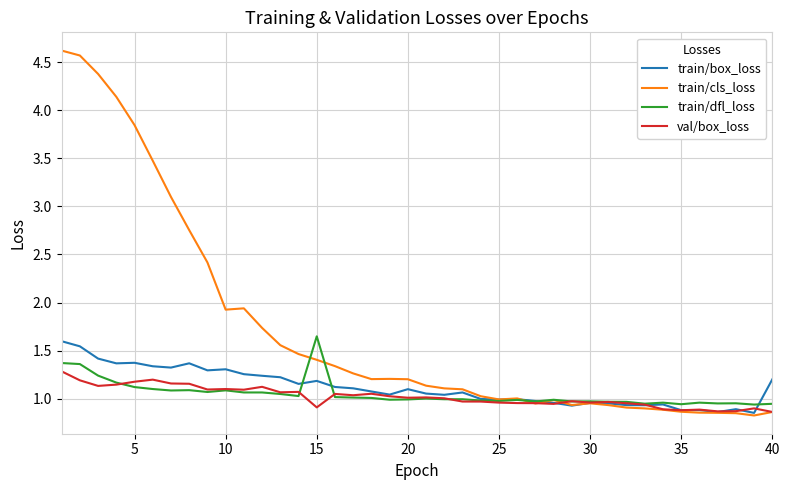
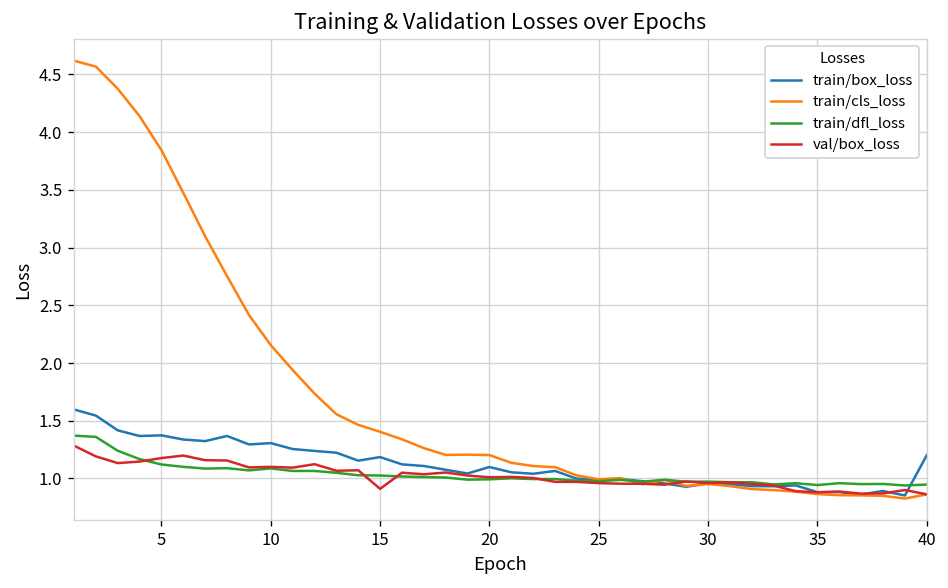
train/cls_loss, 10: 1.9 -> 2.2
train/dfl_loss, 15: 1.6 -> 1.0
